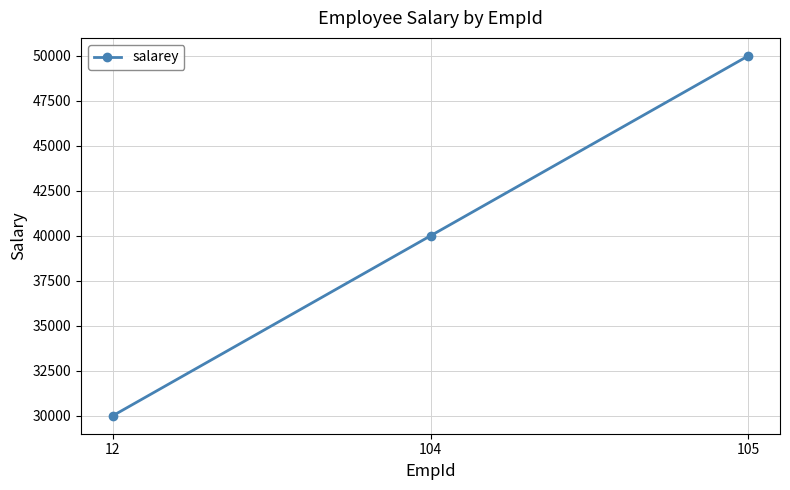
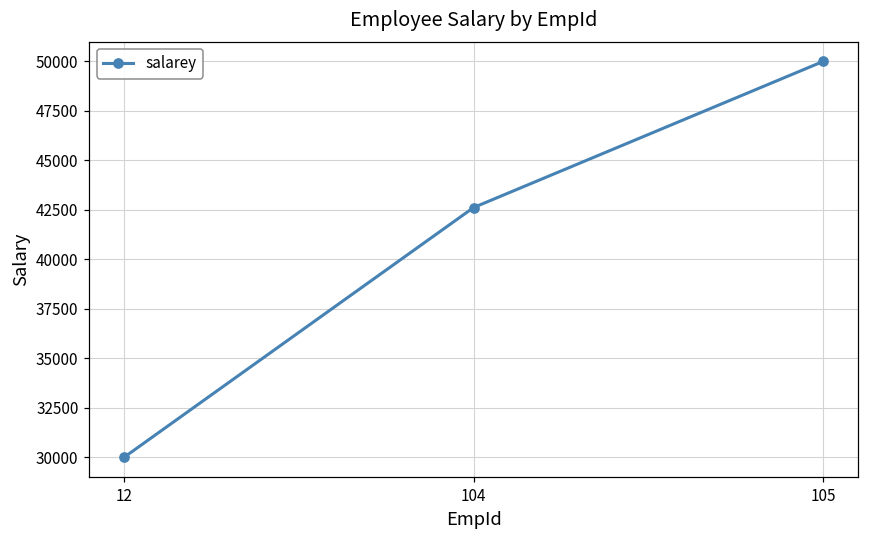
104: 40000 -> 42600
